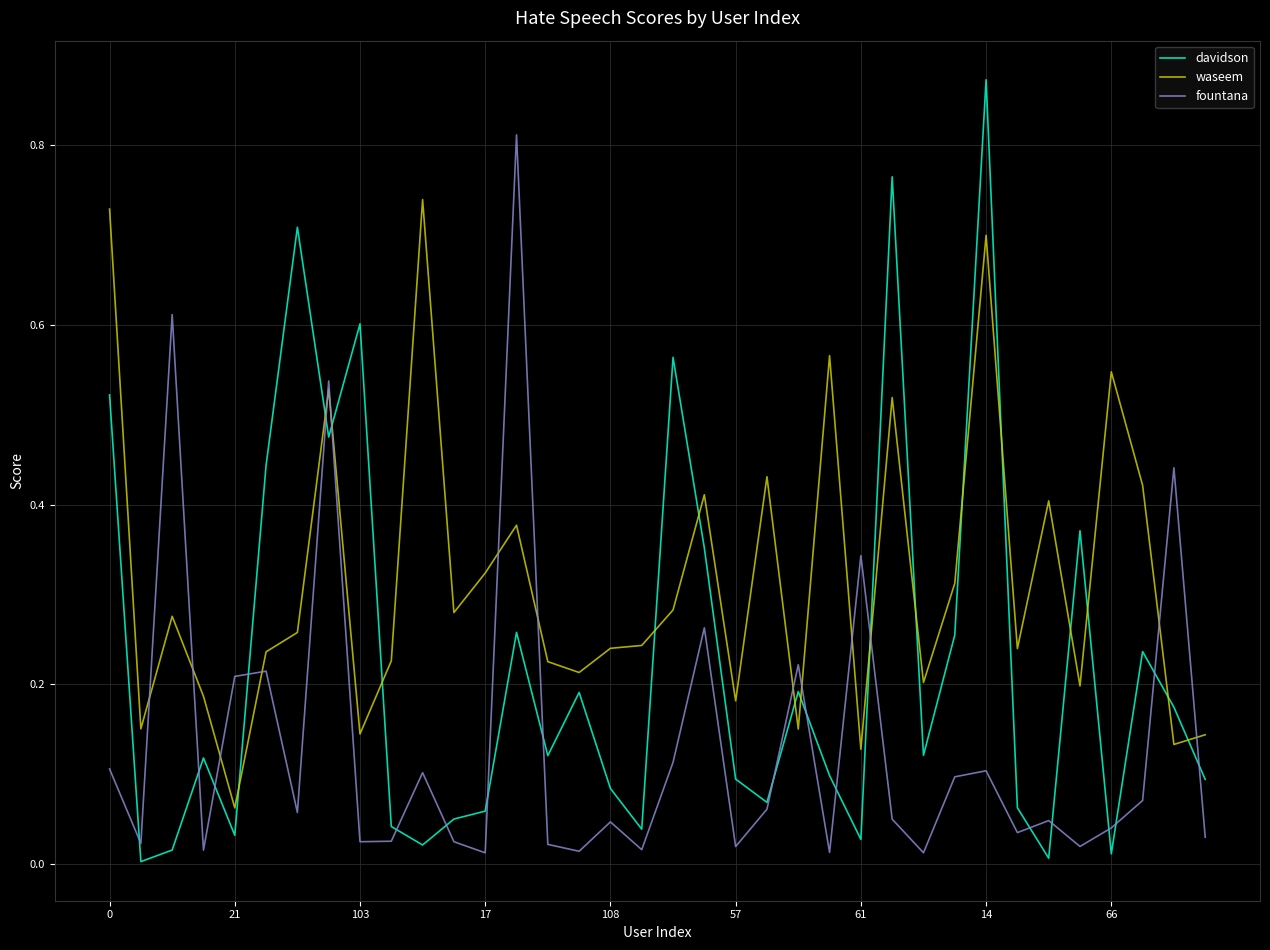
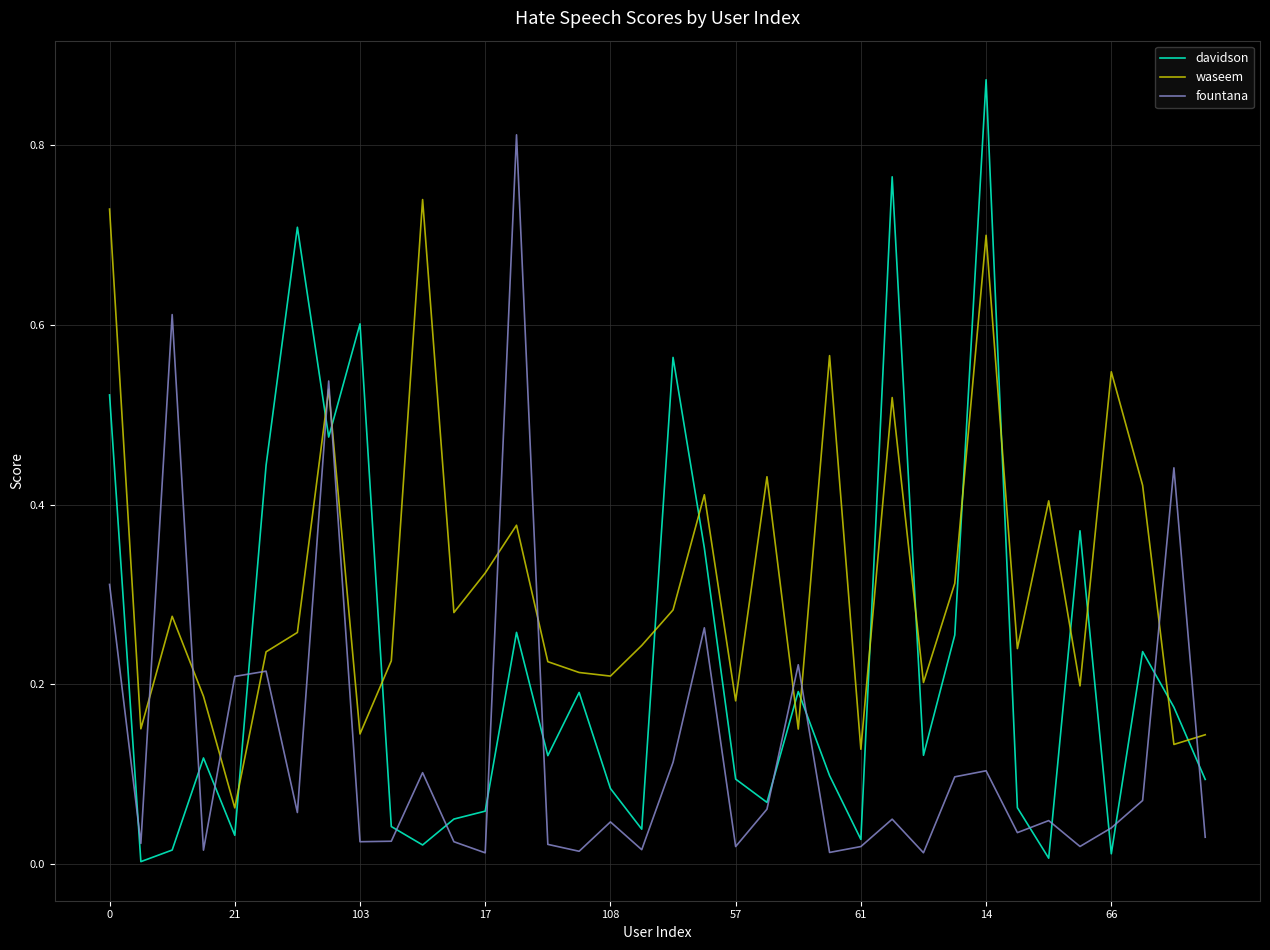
fountana, 0: 0.11 -> 0.31
waseem, 108: 0.24 -> 0.21
fountana, 61: 0.34 -> 0.02
